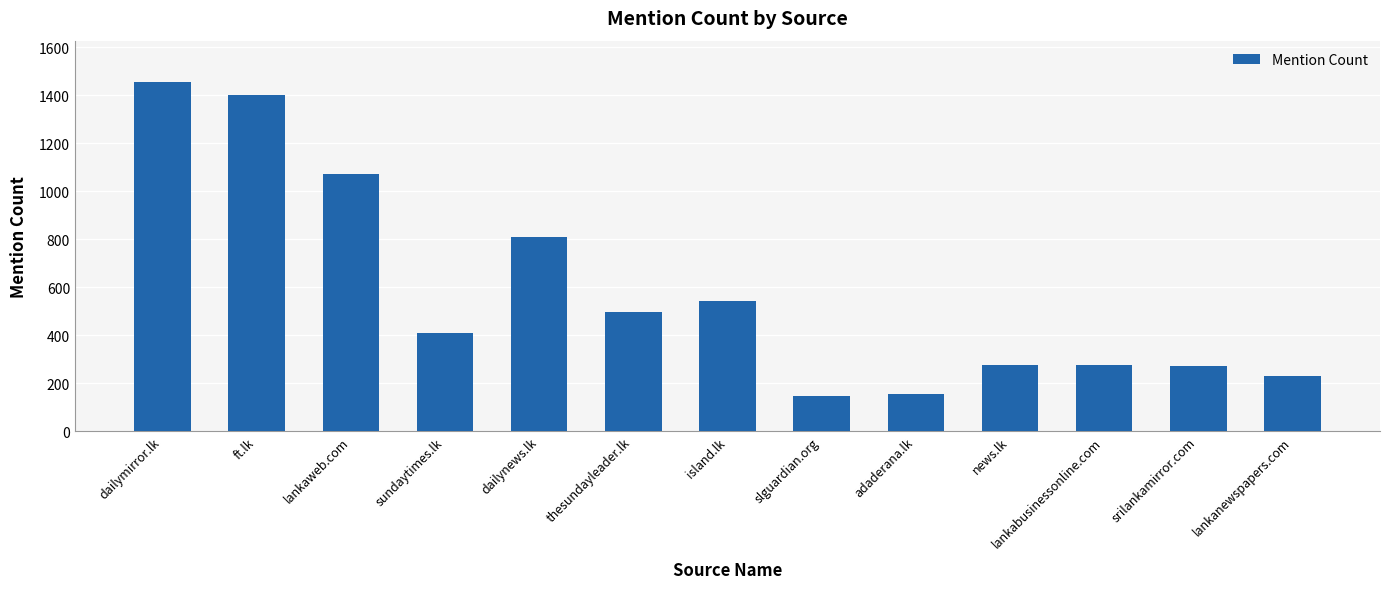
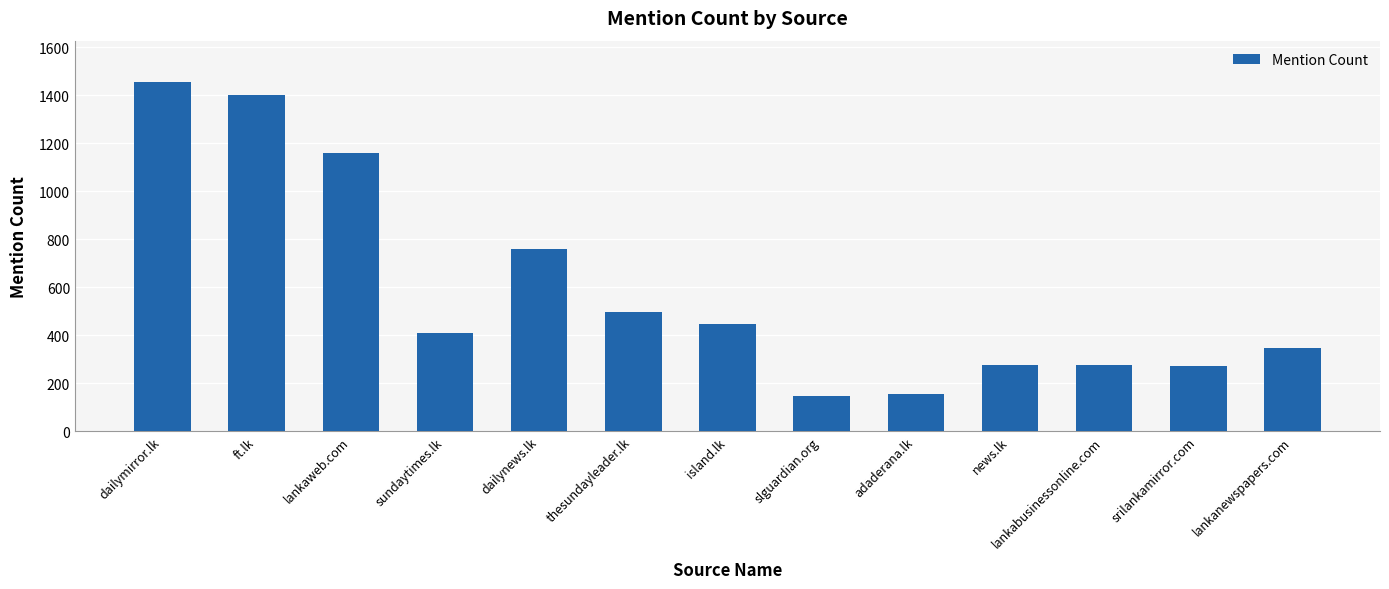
lankaweb.com: 1070 -> 1160
dailynews.lk: 810 -> 760
island.lk: 540 -> 450
lankanewspapers.com: 230 -> 350
